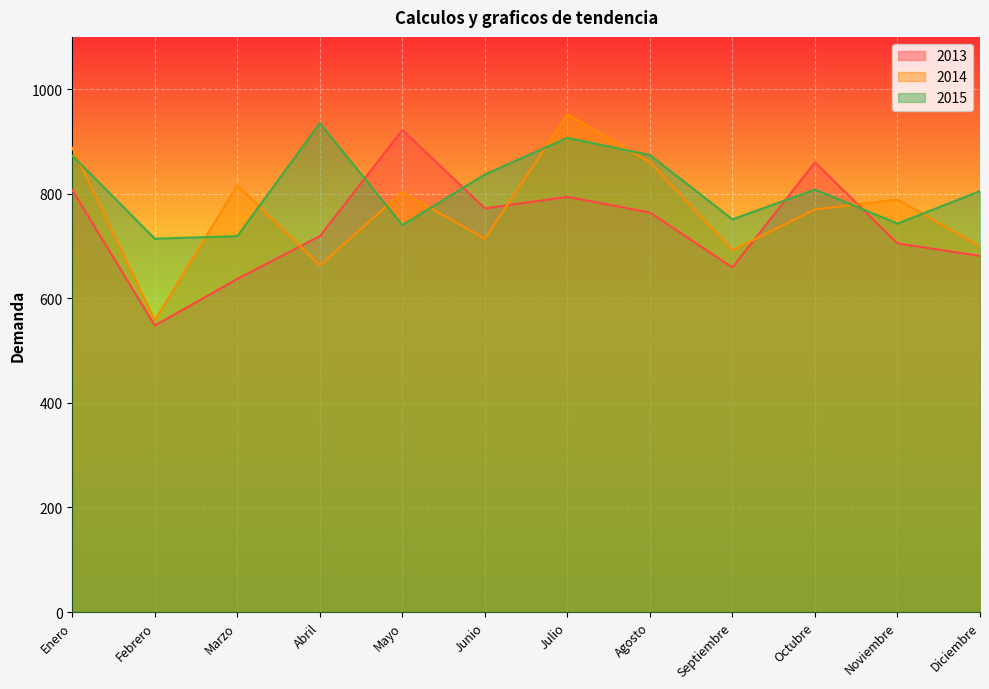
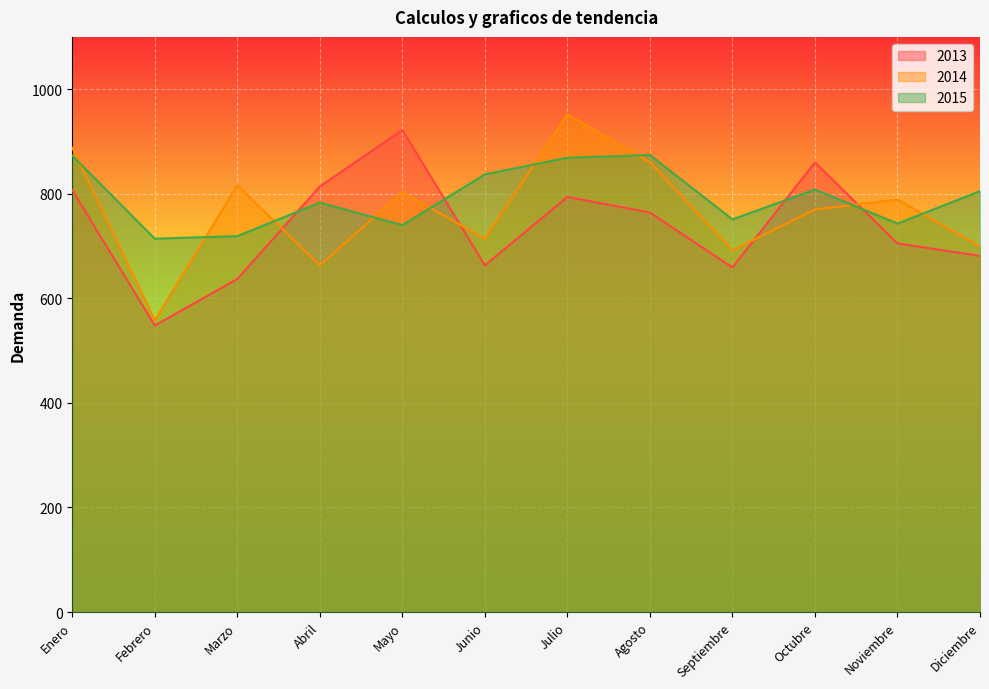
2013, Abril: 720 -> 810
2015, Abril: 940 -> 780
2013, Junio: 770 -> 660
2015, Julio: 910 -> 870
